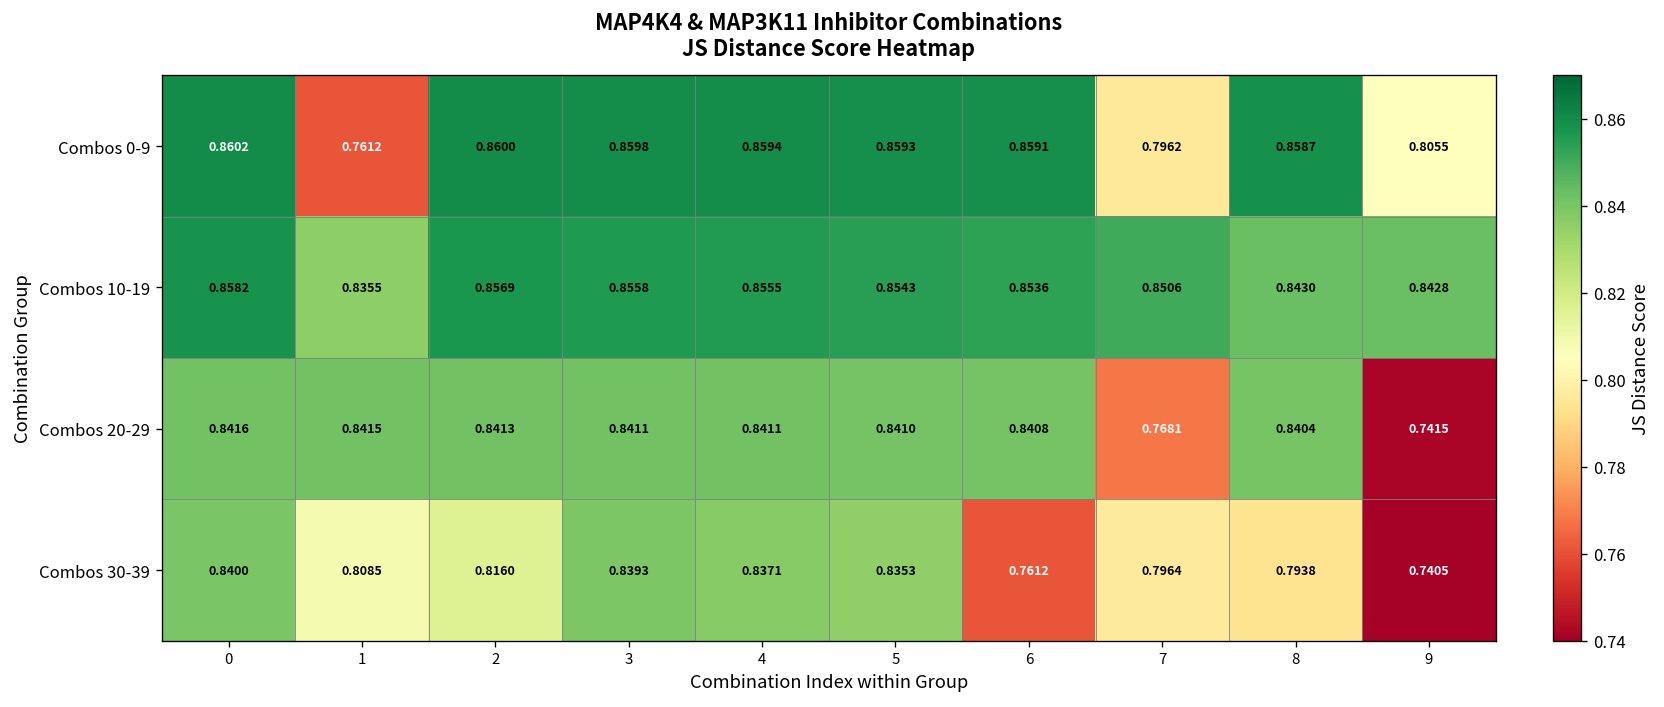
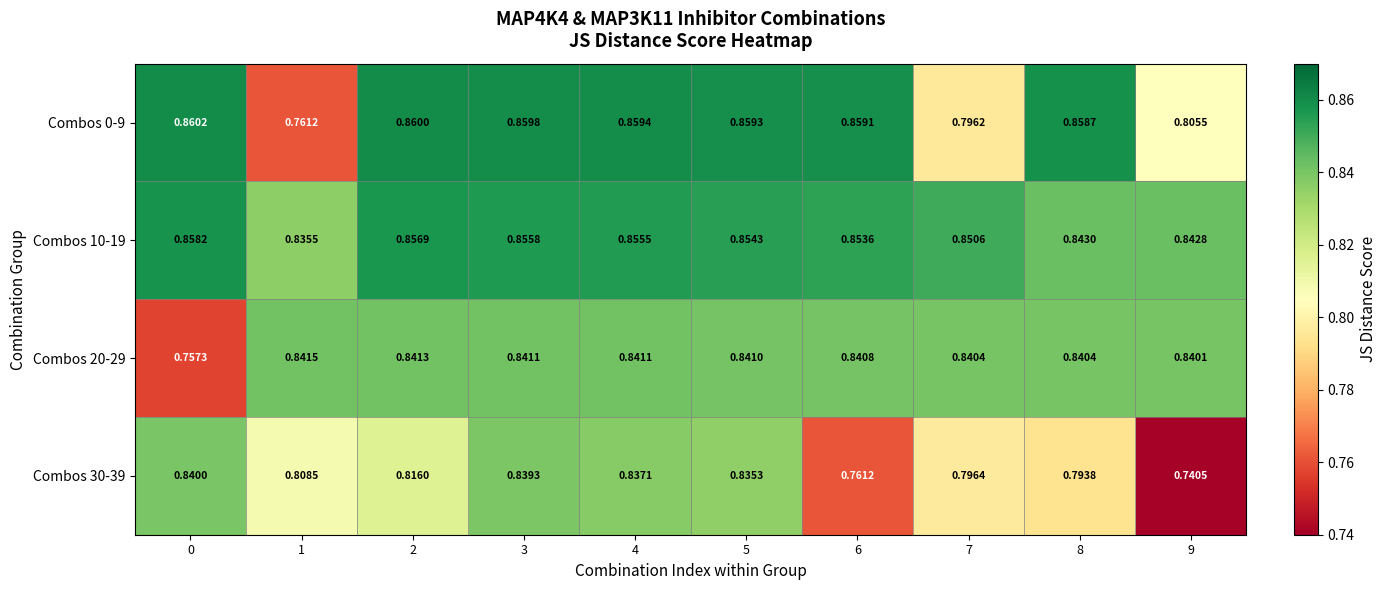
Combos 20-29, 0: 0.8416 -> 0.7573
Combos 20-29, 7: 0.7681 -> 0.8404
Combos 20-29, 9: 0.7415 -> 0.8401
